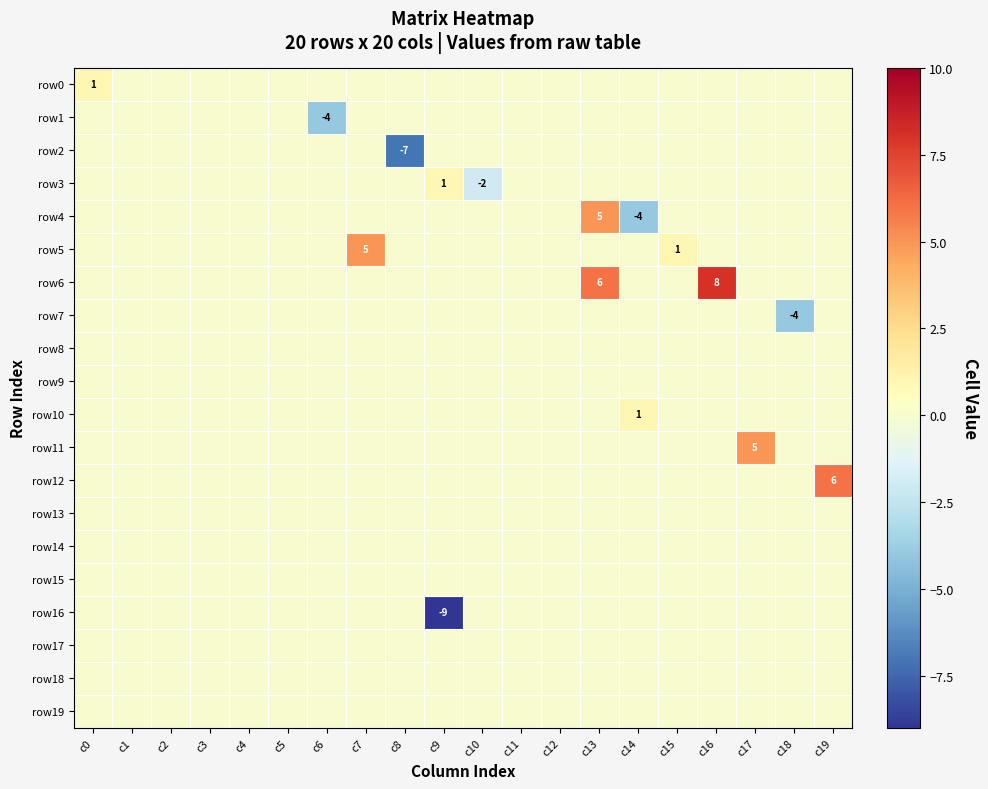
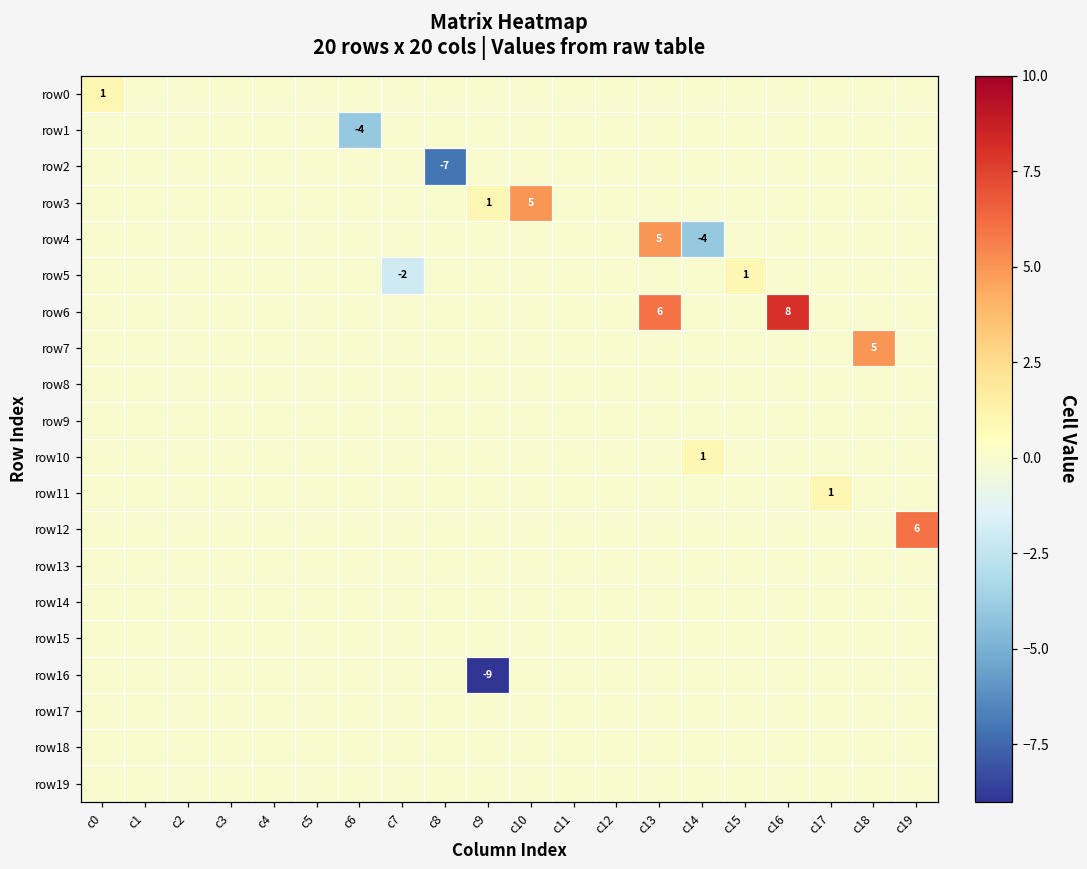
row3, c10: -2 -> 5
row5, c7: 5 -> -2
row7, c18: -4 -> 5
row11, c17: 5 -> 1
